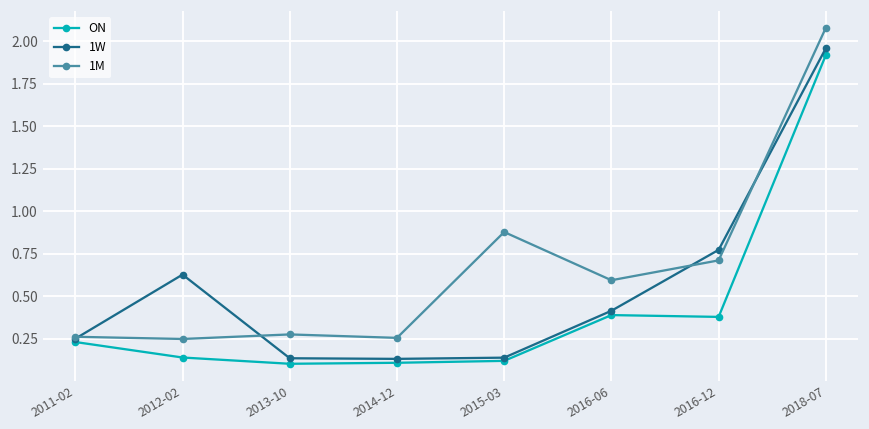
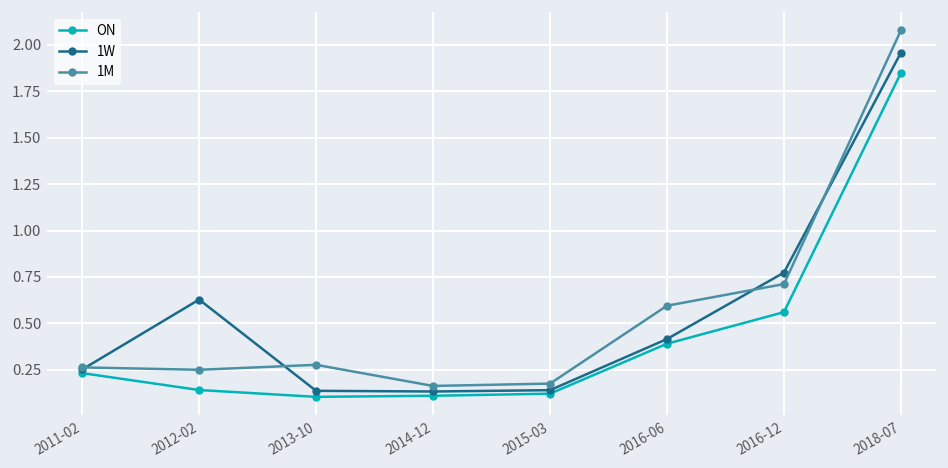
1M, 2014-12: 0.26 -> 0.16
1M, 2015-03: 0.88 -> 0.18
ON, 2016-12: 0.38 -> 0.56
ON, 2018-07: 1.92 -> 1.85
